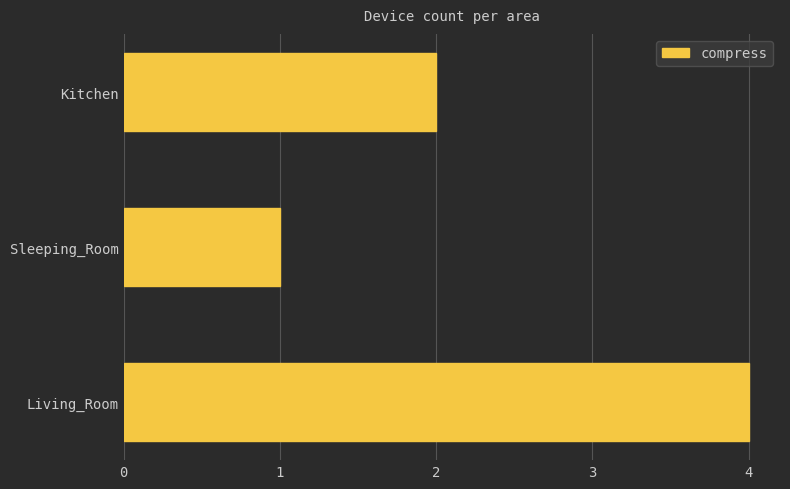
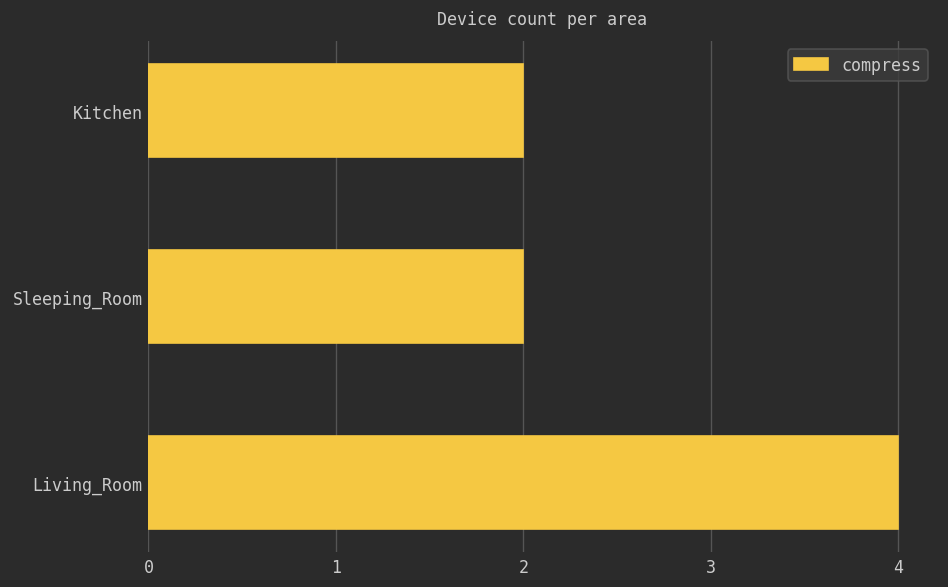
Sleeping_Room: 1 -> 2
